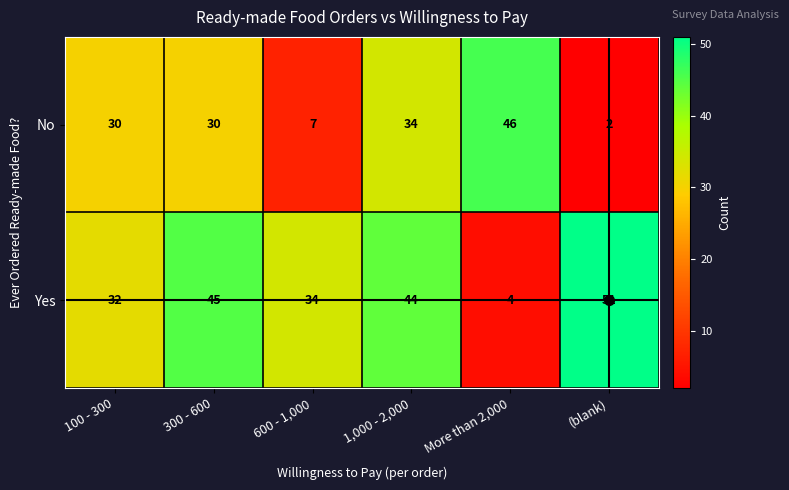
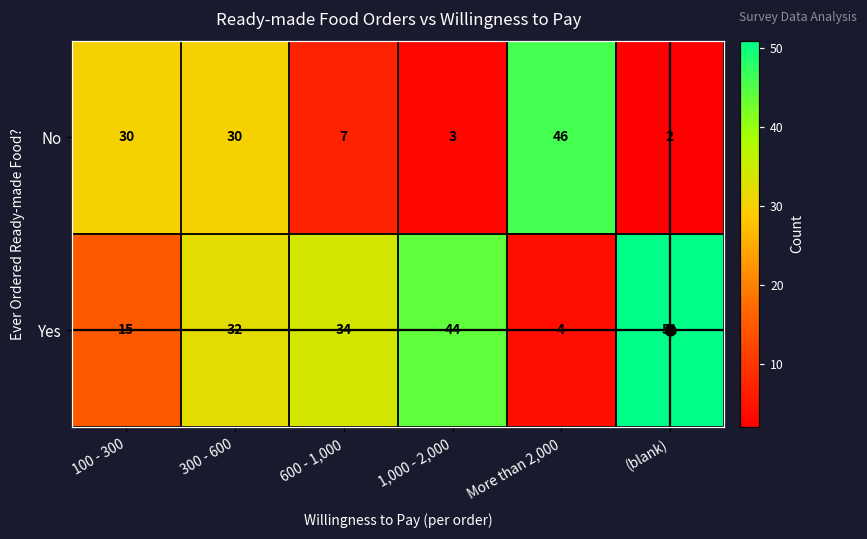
No, 1,000 - 2,000: 34 -> 3
Yes, 100 - 300: 32 -> 15
Yes, 300 - 600: 45 -> 32
